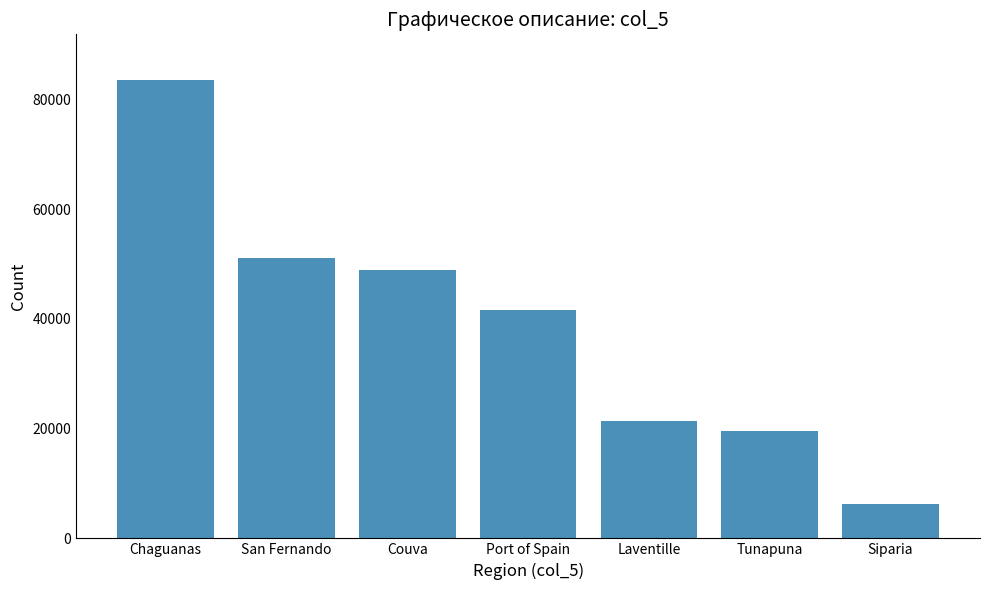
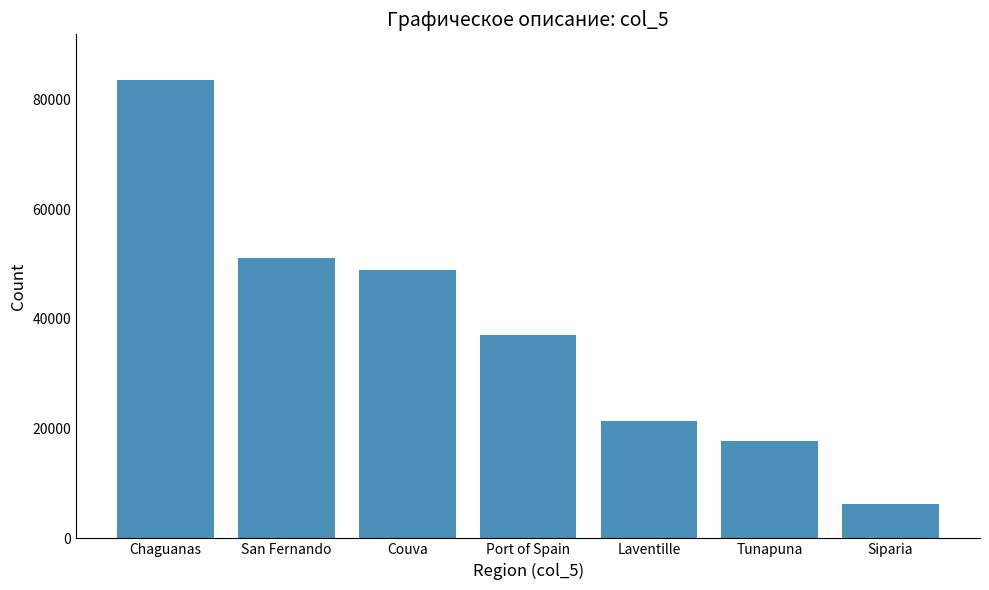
Port of Spain: 42000 -> 37000
Tunapuna: 19000 -> 18000
